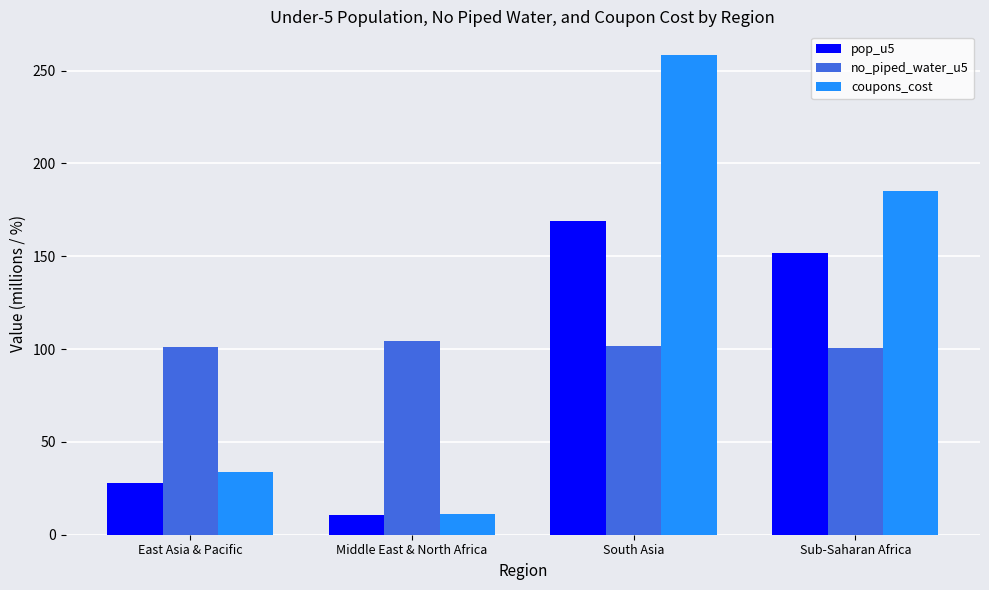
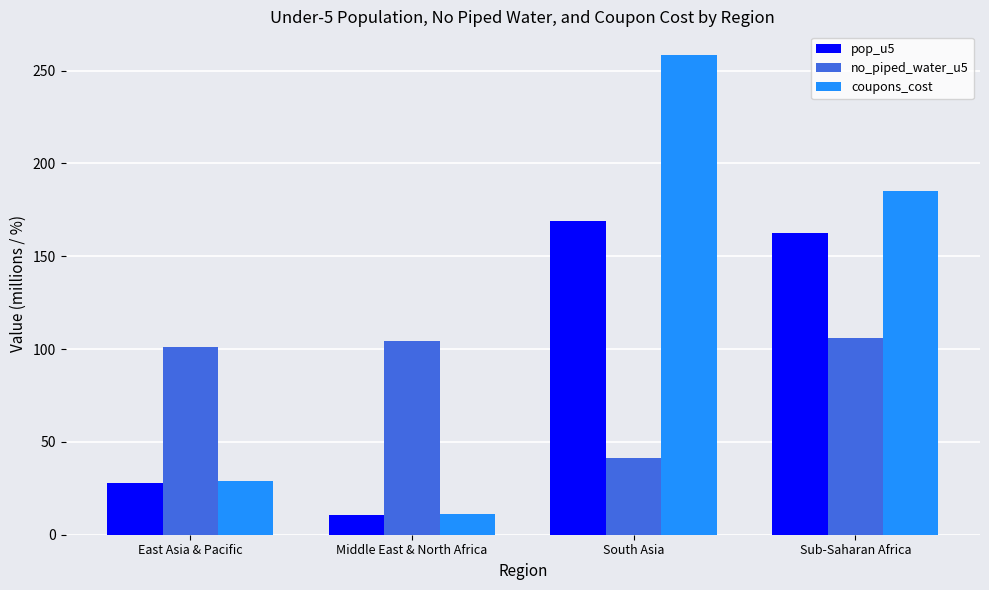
coupons_cost, East Asia & Pacific: 34 -> 29
no_piped_water_u5, South Asia: 102 -> 41
pop_u5, Sub-Saharan Africa: 152 -> 162
no_piped_water_u5, Sub-Saharan Africa: 101 -> 106
